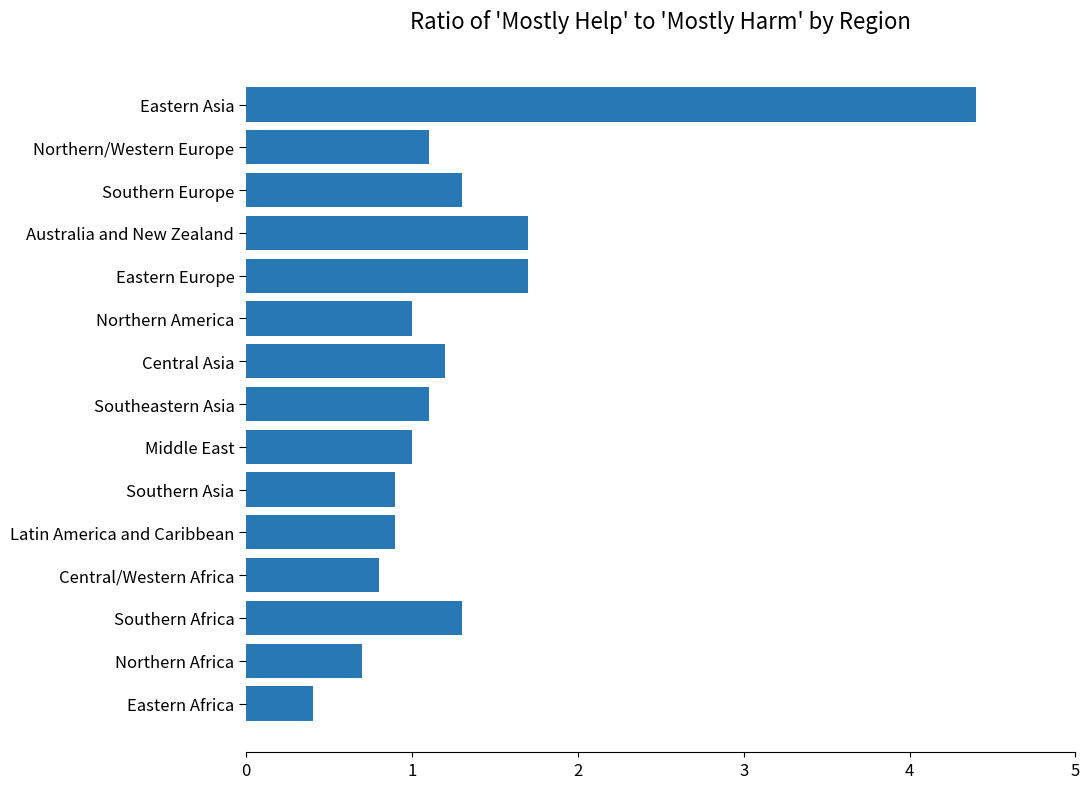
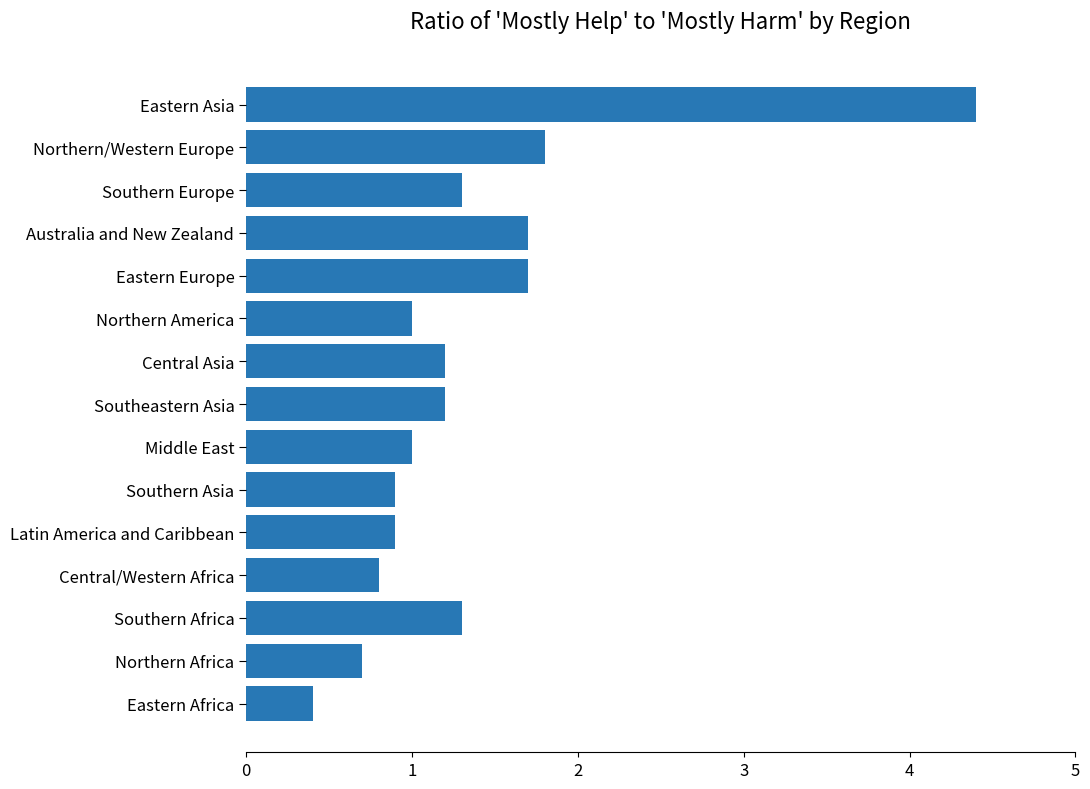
Northern/Western Europe: 1.1 -> 1.8
Southeastern Asia: 1.1 -> 1.2
